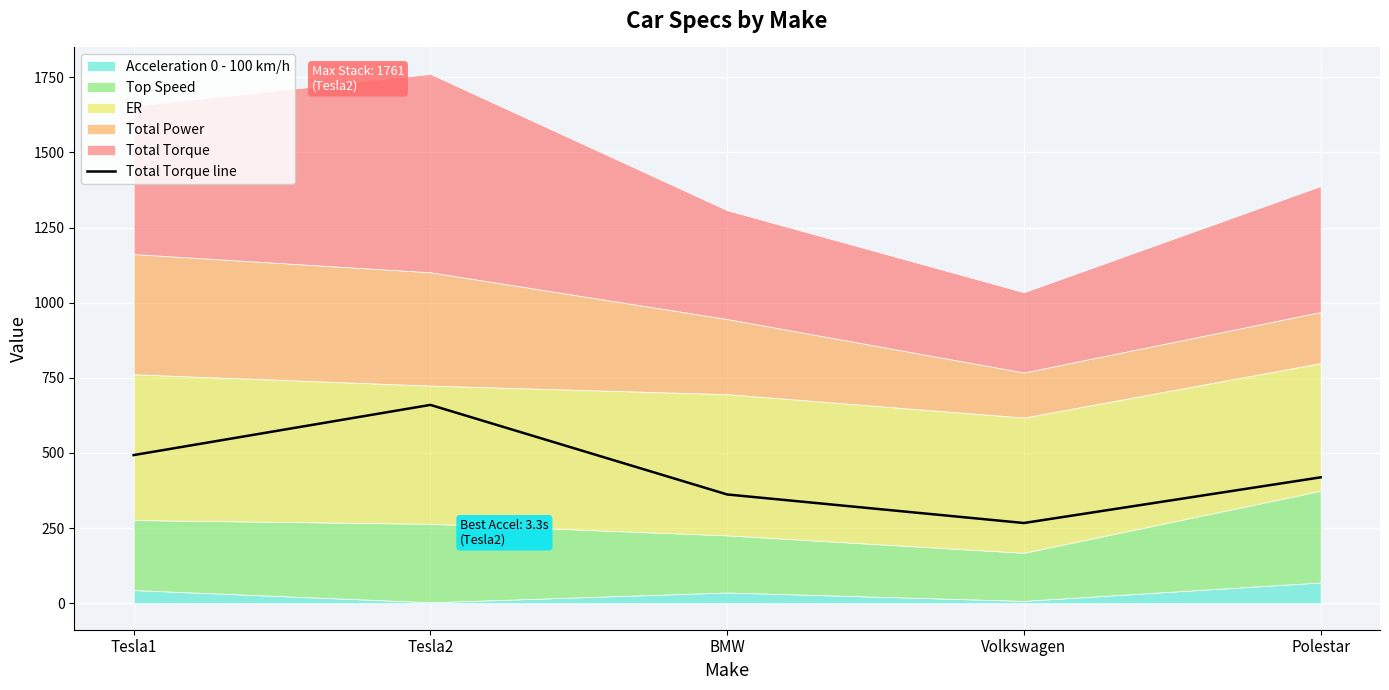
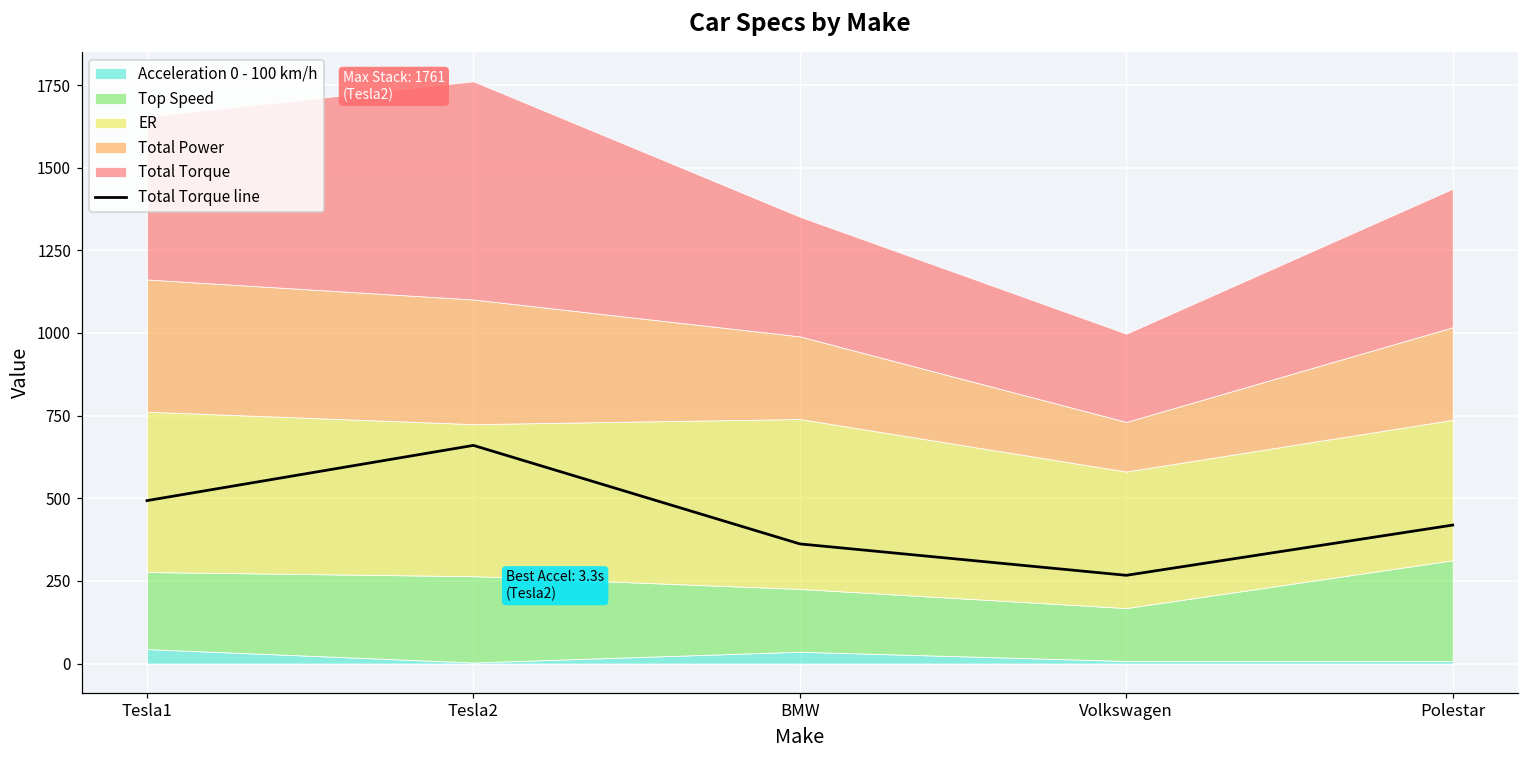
ER, BMW: 470 -> 510
ER, Volkswagen: 450 -> 410
Acceleration 0 - 100 km/h, Polestar: 70 -> 10
Total Power, Polestar: 170 -> 280
